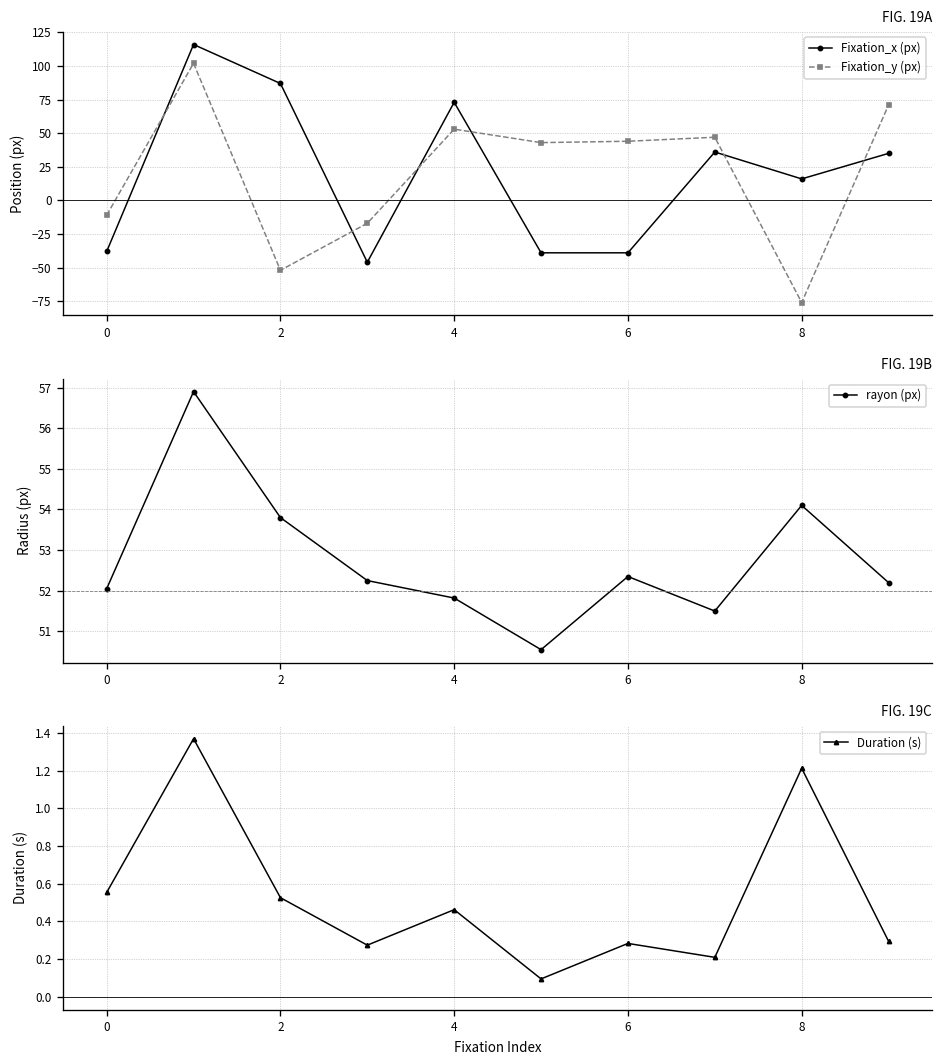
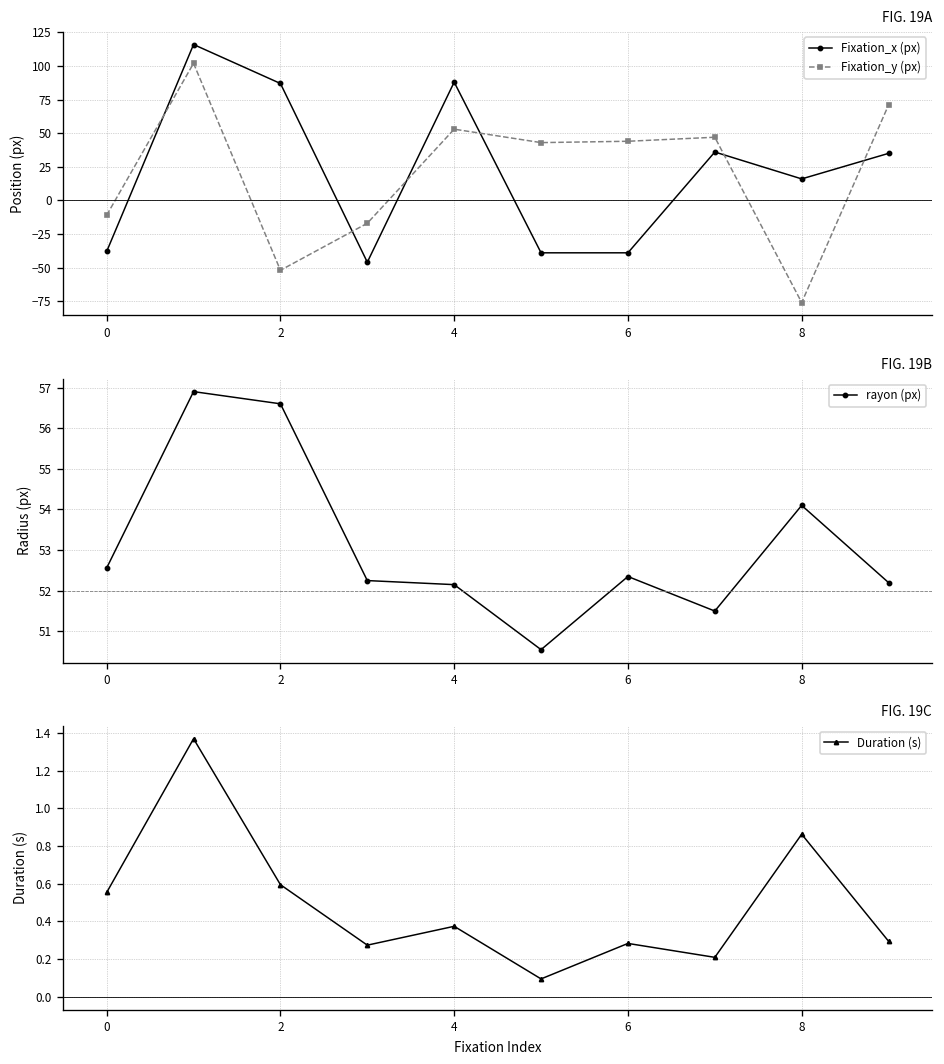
FIG. 19A, Fixation_x (px), 4: 73 -> 88
FIG. 19B, 0: 52.1 -> 52.6
FIG. 19B, 2: 53.8 -> 56.6
FIG. 19B, 4: 51.8 -> 52.2
FIG. 19C, 2: 0.53 -> 0.60
FIG. 19C, 4: 0.46 -> 0.37
FIG. 19C, 8: 1.21 -> 0.86
